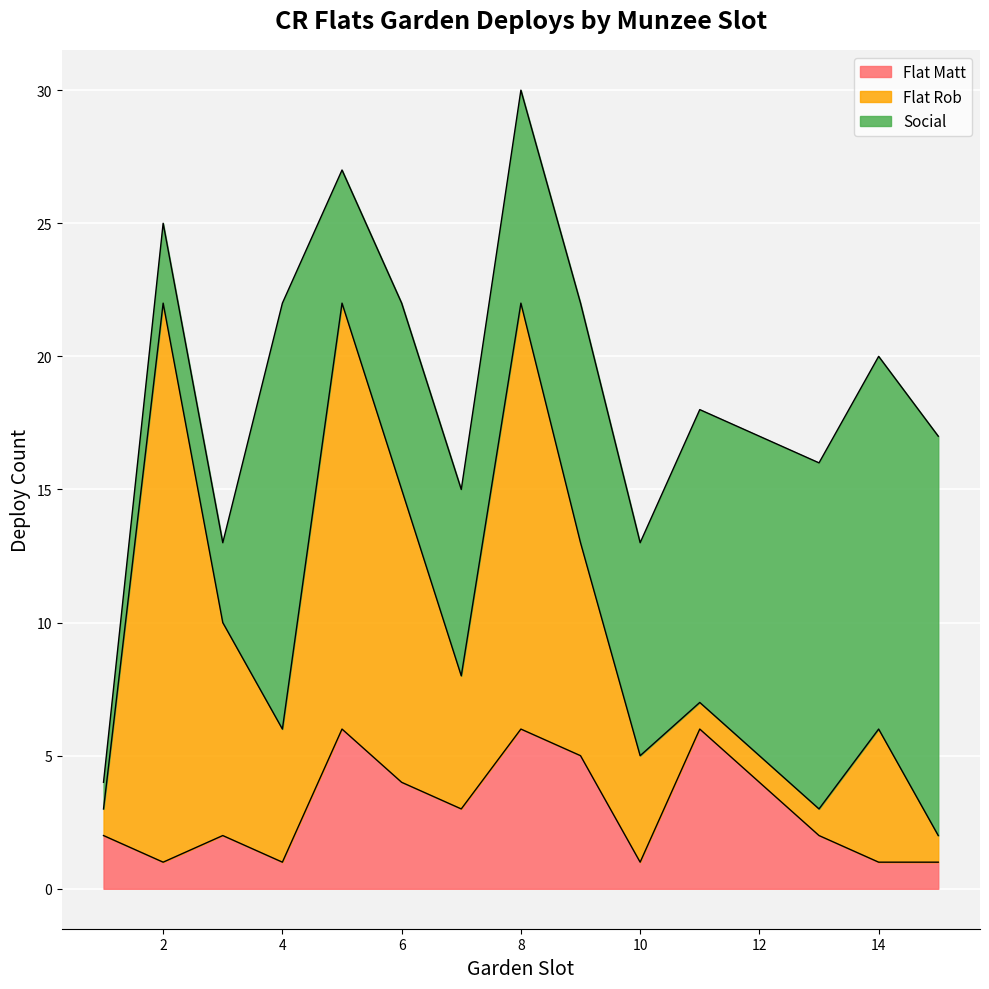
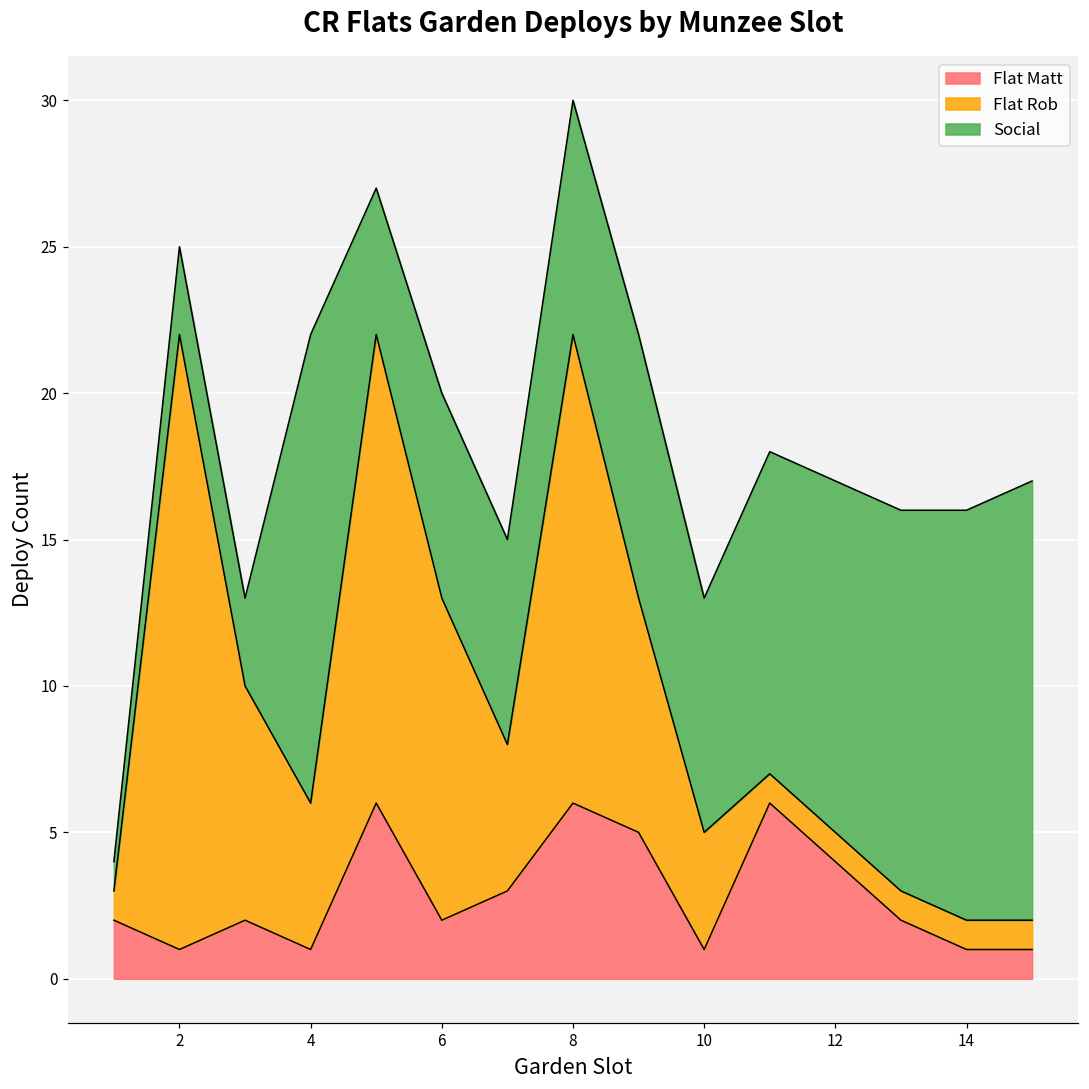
Flat Matt, 6: 4 -> 2
Flat Rob, 14: 5 -> 1
